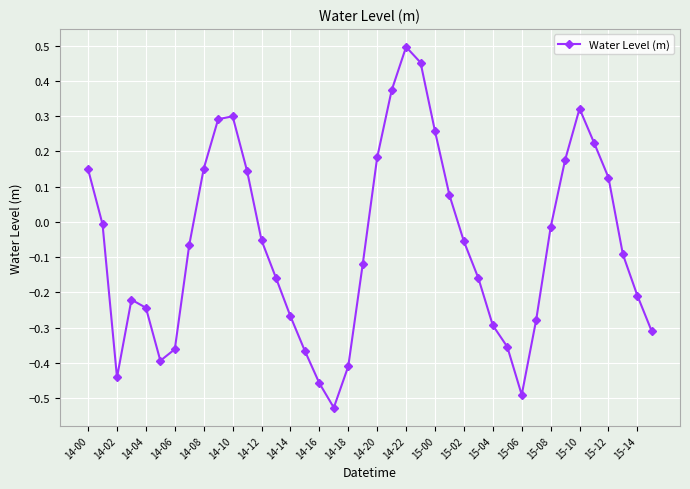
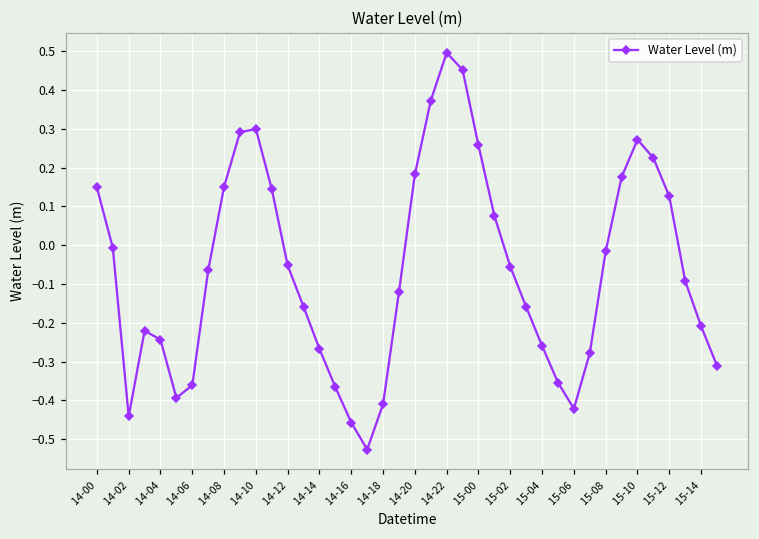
15-04: -0.29 -> -0.26
15-06: -0.49 -> -0.42
15-10: 0.32 -> 0.27
